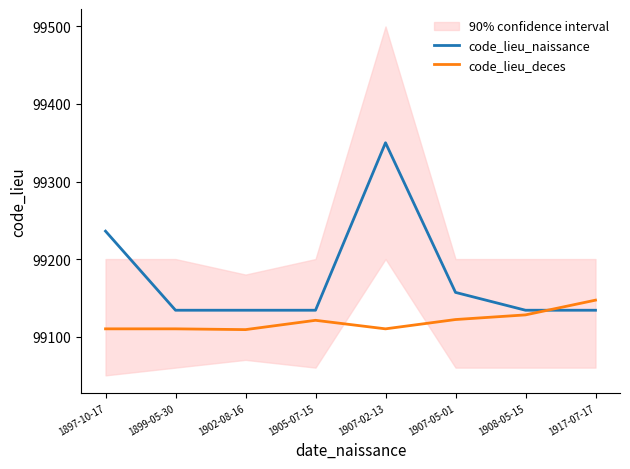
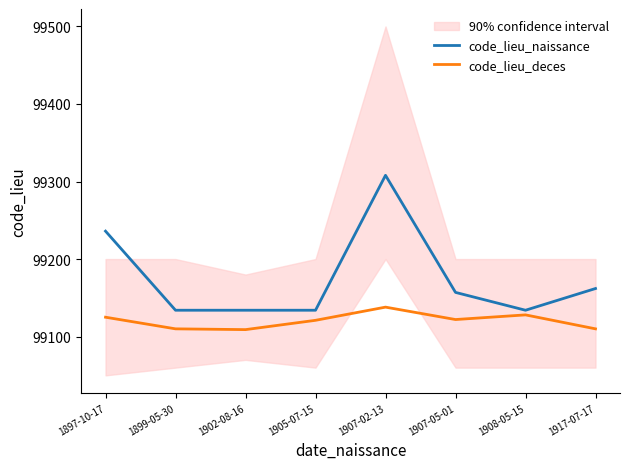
code_lieu_deces, 1897-10-17: 99110 -> 99130
code_lieu_naissance, 1907-02-13: 99350 -> 99310
code_lieu_deces, 1907-02-13: 99110 -> 99140
code_lieu_naissance, 1917-07-17: 99130 -> 99160
code_lieu_deces, 1917-07-17: 99150 -> 99110
